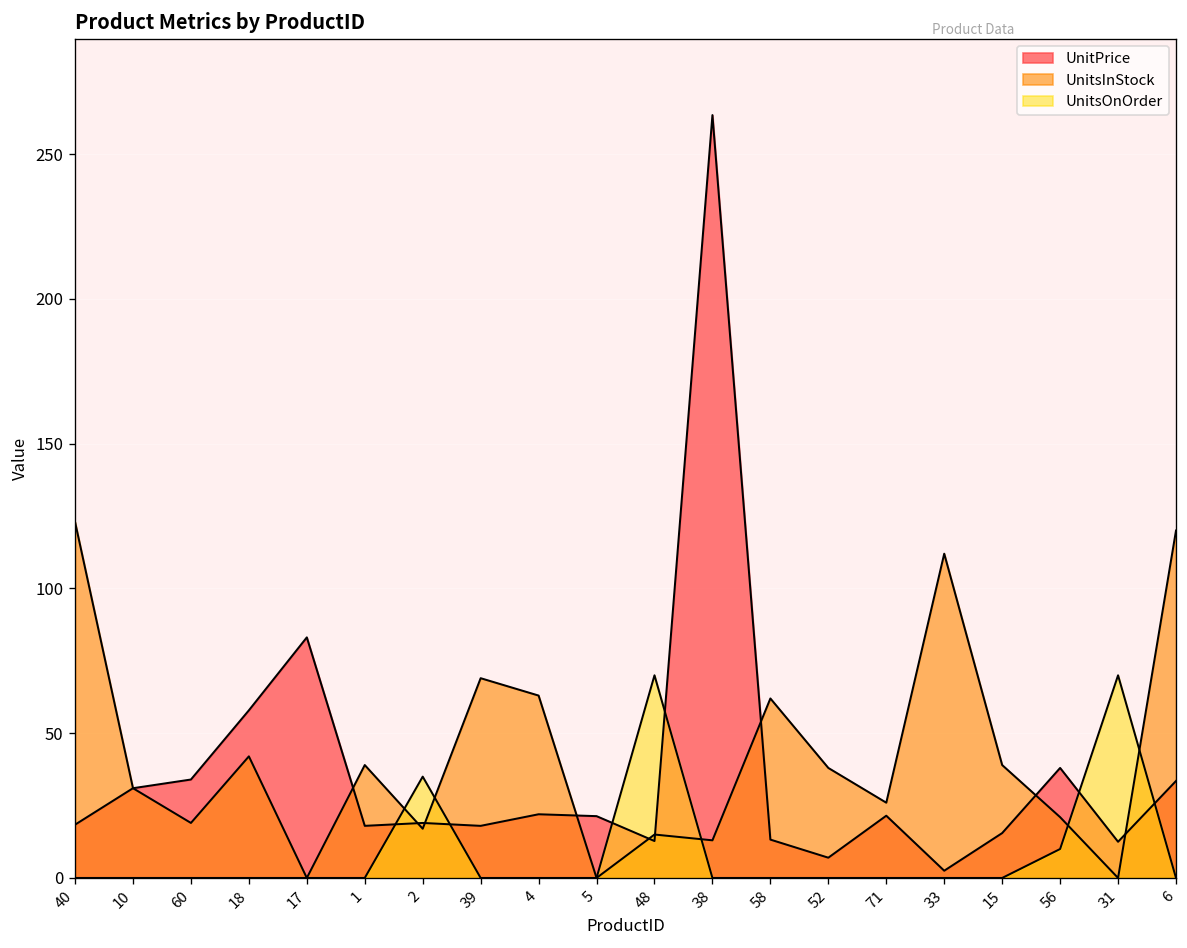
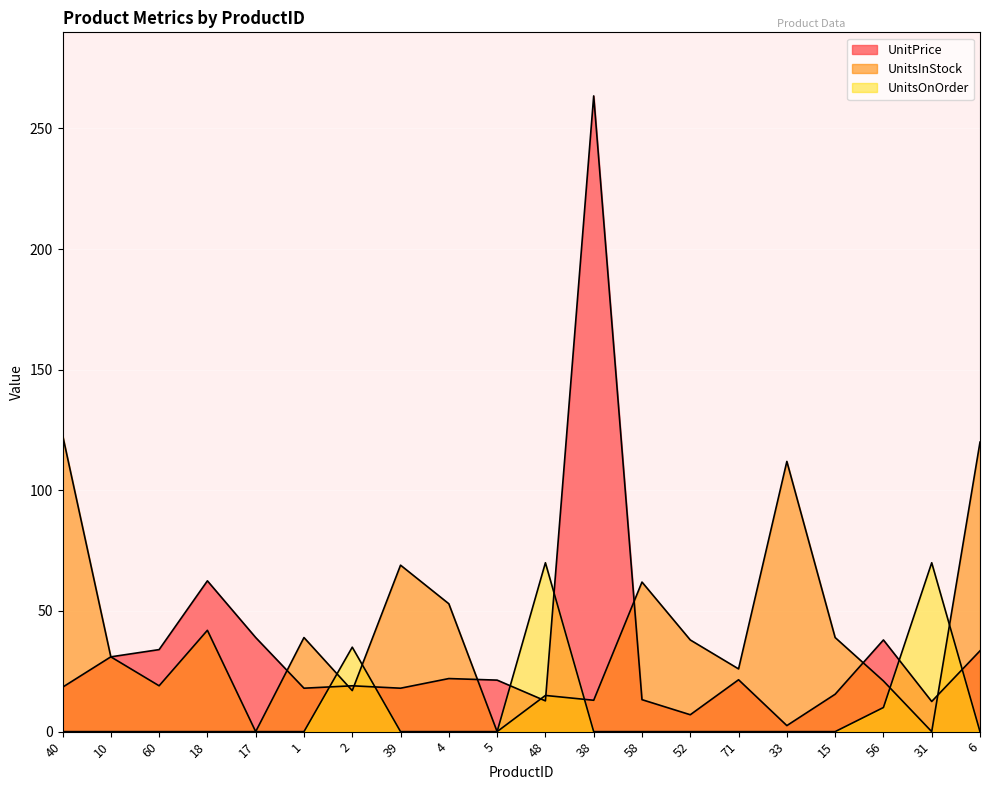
UnitPrice, 18: 58 -> 63
UnitPrice, 17: 83 -> 39
UnitsInStock, 4: 63 -> 53
